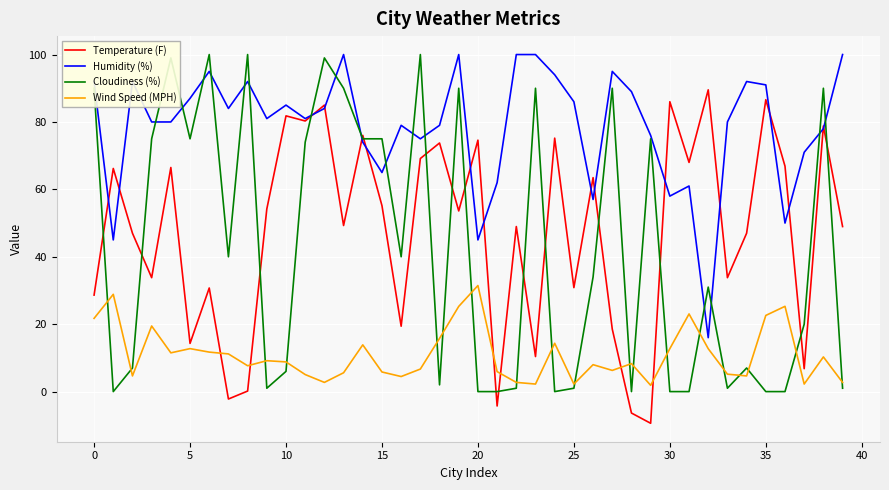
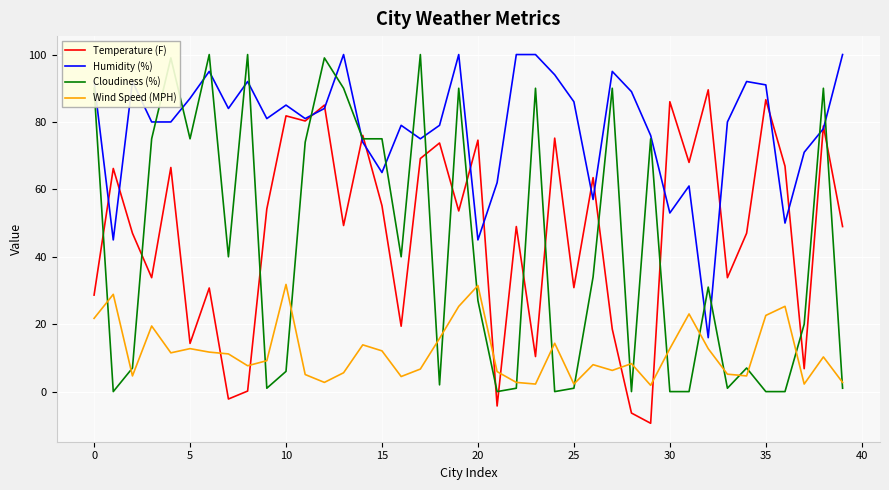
Wind Speed (MPH), 10: 9 -> 32
Wind Speed (MPH), 15: 6 -> 12
Cloudiness (%), 20: 0 -> 27
Humidity (%), 30: 58 -> 53
